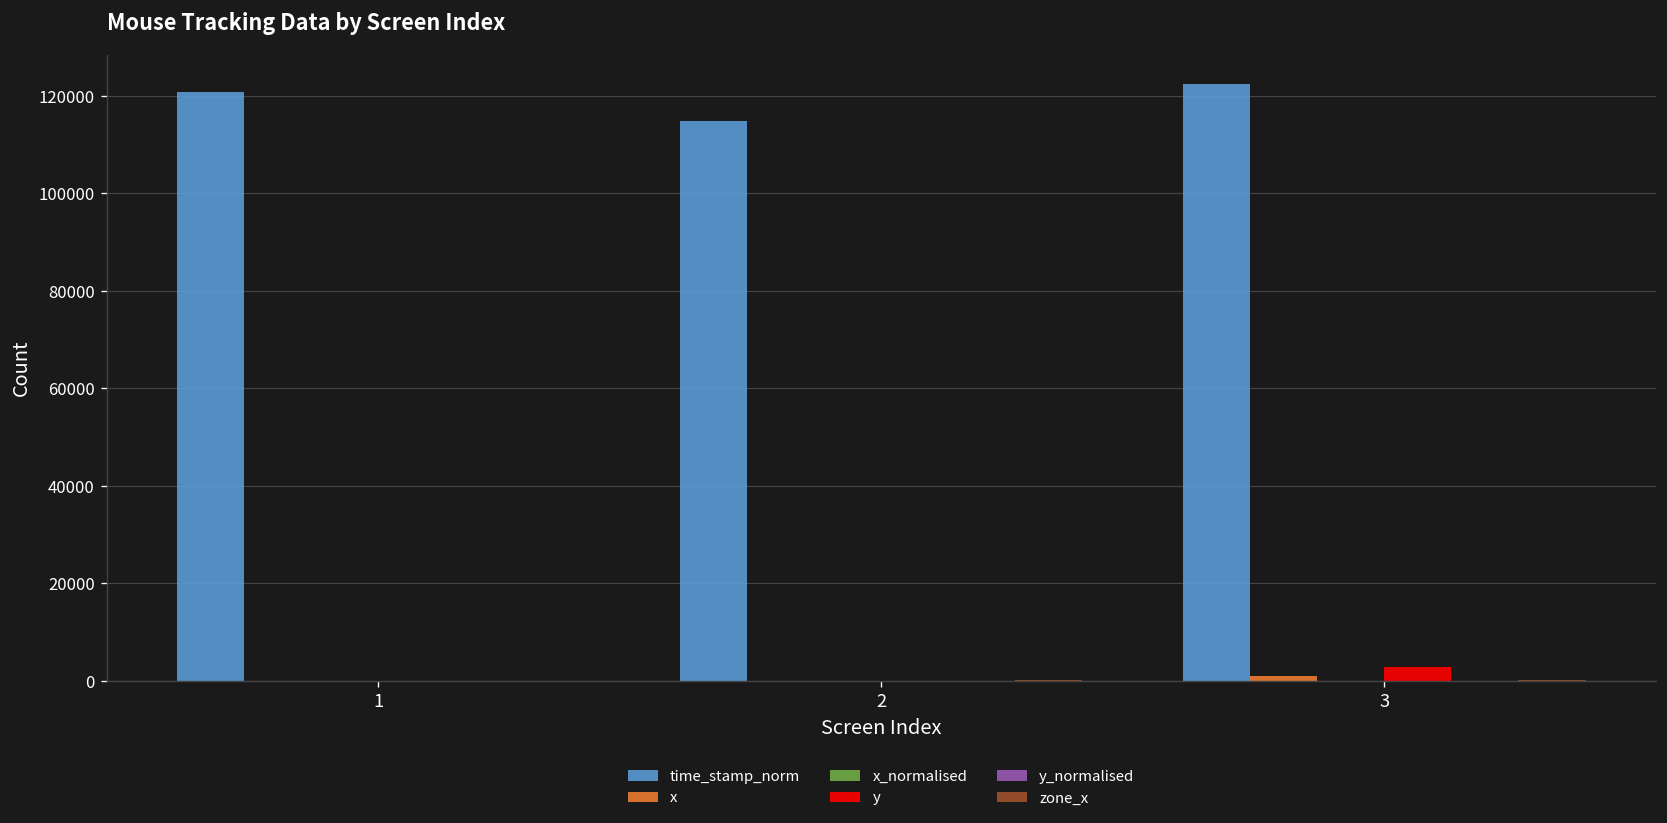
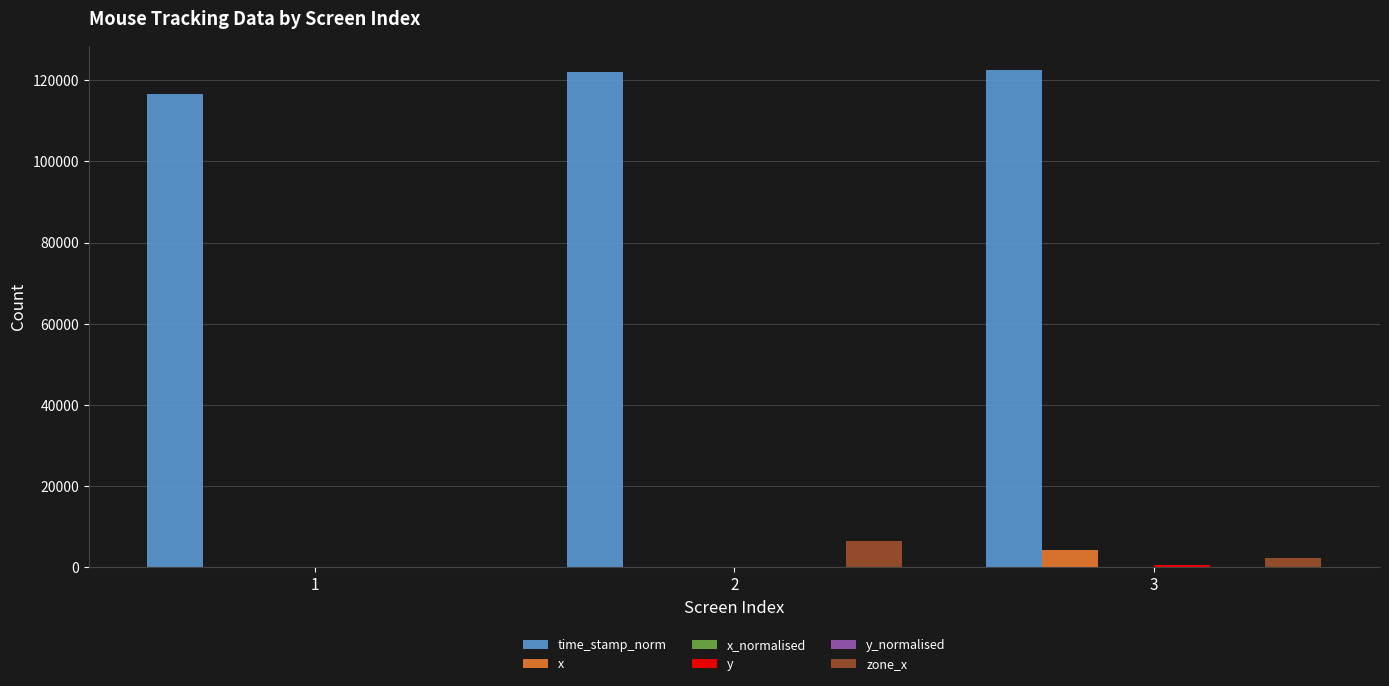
time_stamp_norm, 1: 121000 -> 117000
time_stamp_norm, 2: 115000 -> 122000
zone_x, 2: 0 -> 6000
x, 3: 1000 -> 4000
y, 3: 3000 -> 1000
zone_x, 3: 0 -> 2000
